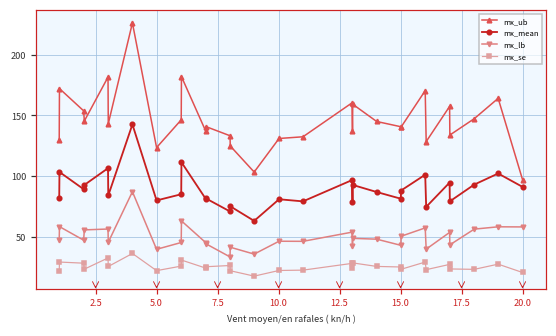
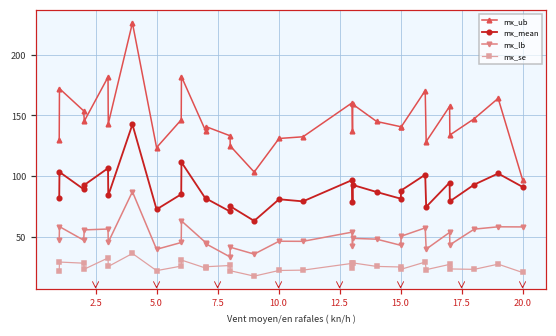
mx_mean, 5.0: 80 -> 72
